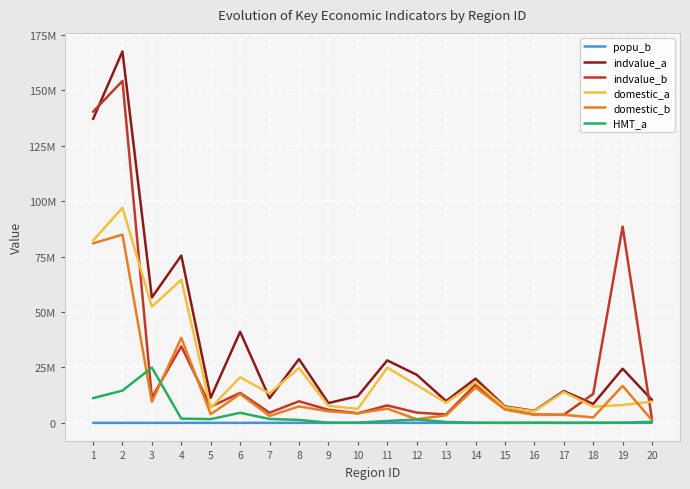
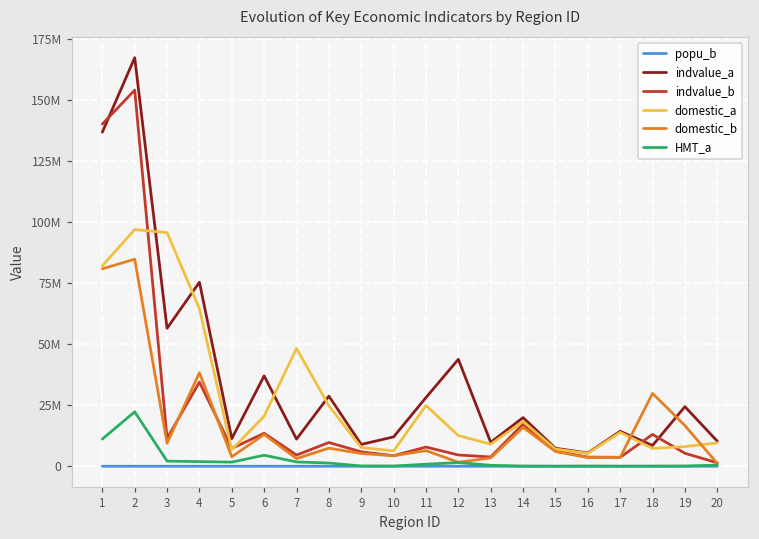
HMT_a, 2: 15000000 -> 22000000
domestic_a, 3: 52000000 -> 96000000
HMT_a, 3: 25000000 -> 2000000
indvalue_a, 6: 41000000 -> 37000000
domestic_a, 7: 13000000 -> 48000000
indvalue_a, 12: 22000000 -> 44000000
domestic_a, 12: 17000000 -> 13000000
domestic_b, 18: 2000000 -> 30000000
indvalue_b, 19: 89000000 -> 5000000
